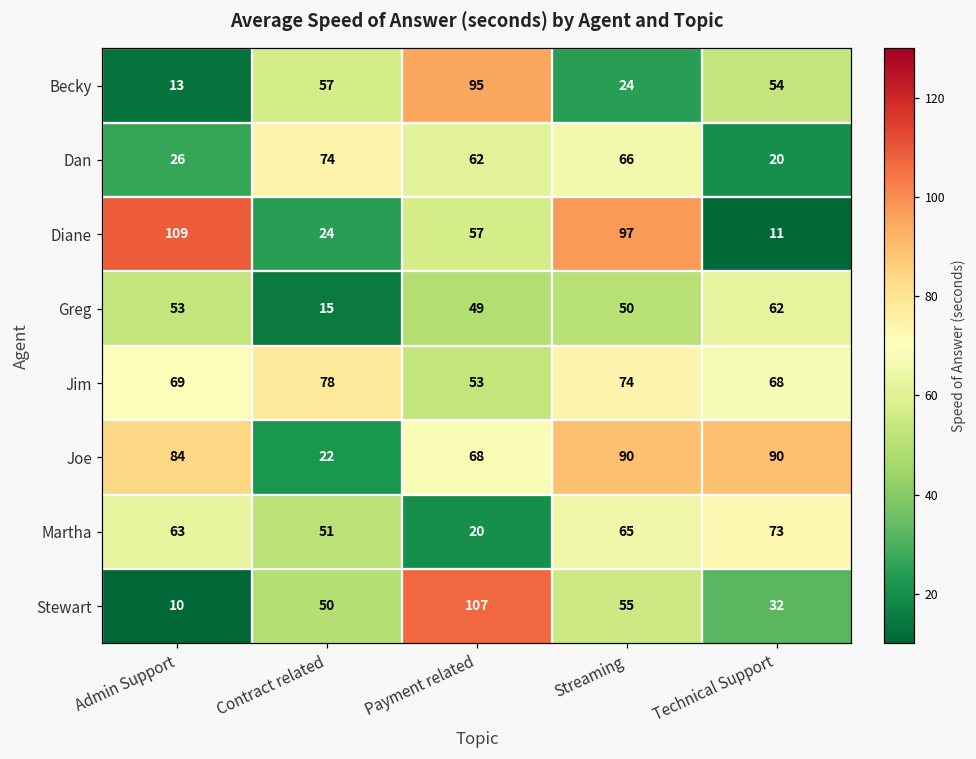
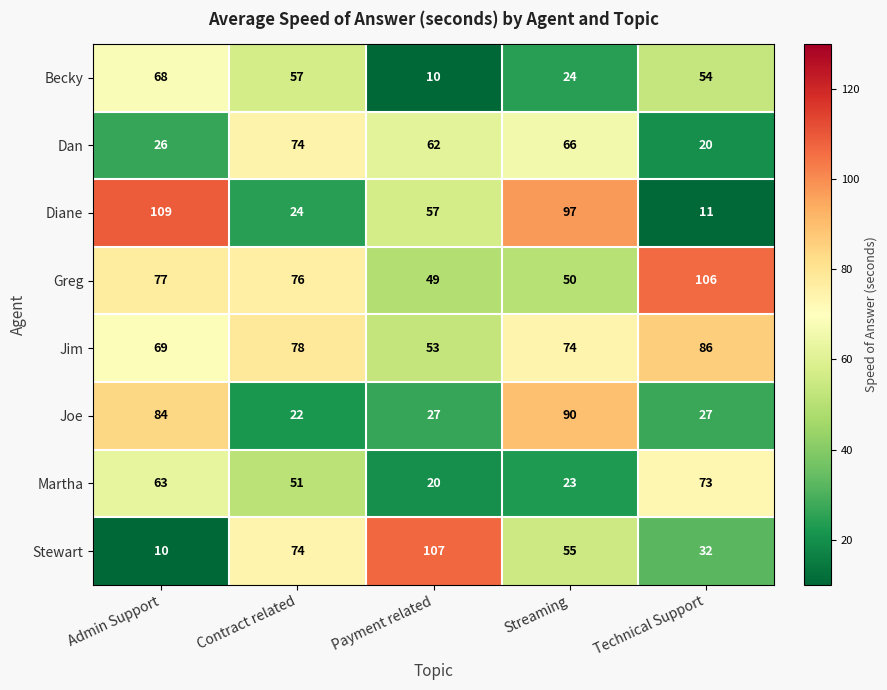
Becky, Admin Support: 13 -> 68
Becky, Payment related: 95 -> 10
Greg, Admin Support: 53 -> 77
Greg, Contract related: 15 -> 76
Greg, Technical Support: 62 -> 106
Jim, Technical Support: 68 -> 86
Joe, Payment related: 68 -> 27
Joe, Technical Support: 90 -> 27
Martha, Streaming: 65 -> 23
Stewart, Contract related: 50 -> 74
